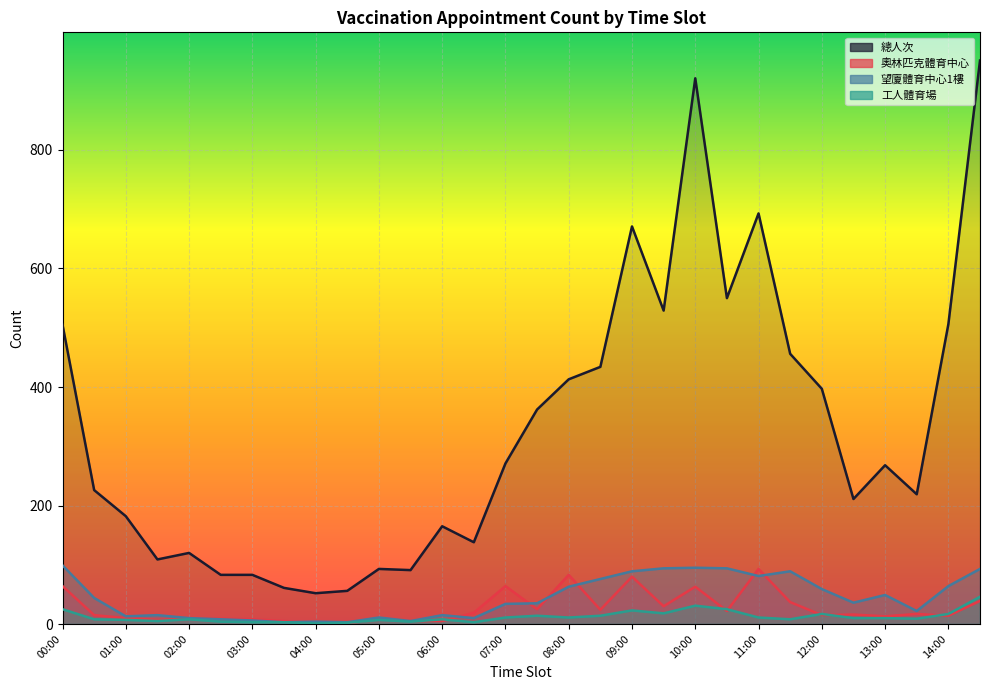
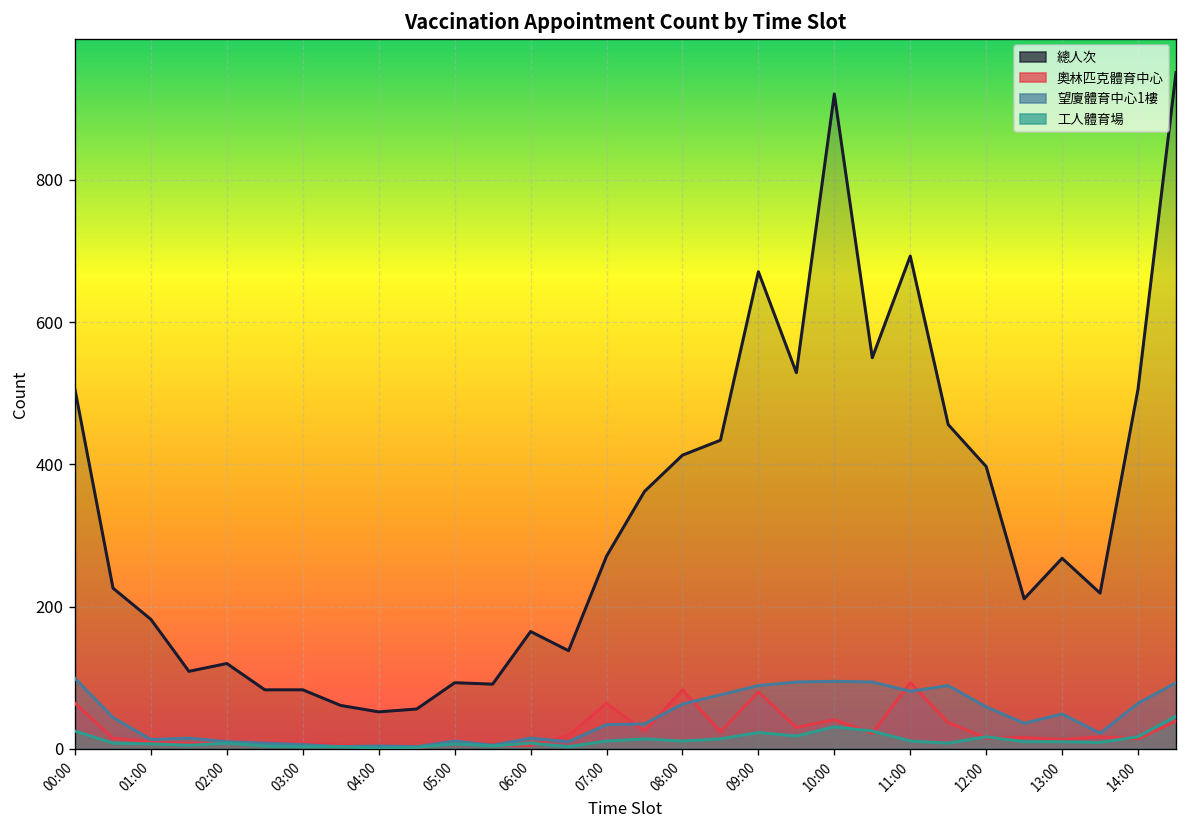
奧林匹克體育中心, 10:00: 60 -> 40
